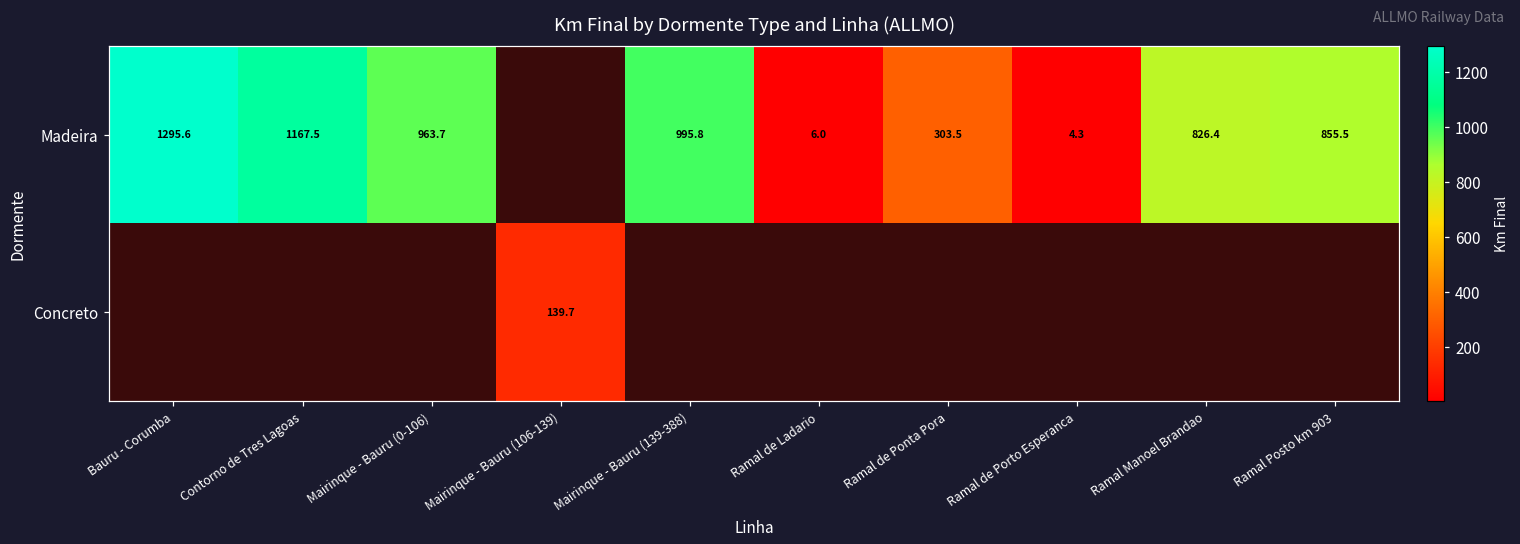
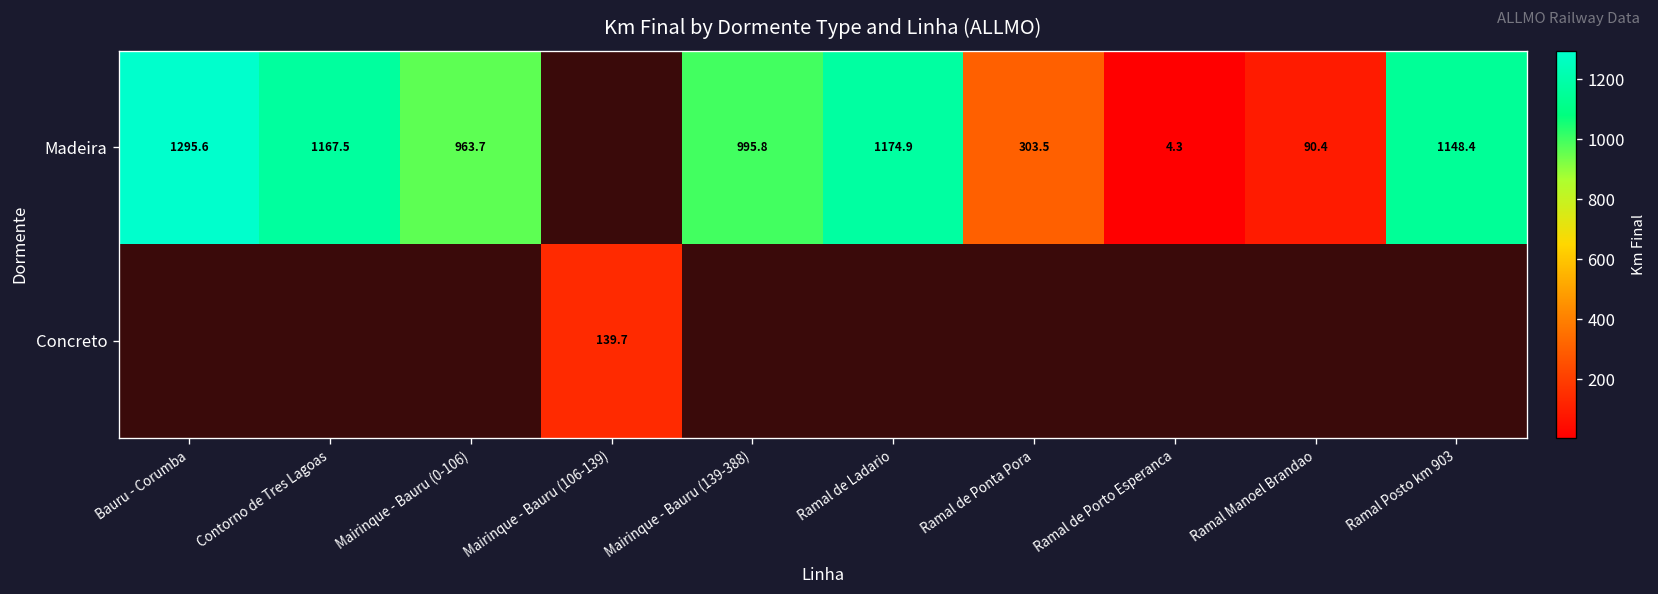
Madeira, Ramal de Ladario: 6.0 -> 1174.9
Madeira, Ramal Manoel Brandao: 826.4 -> 90.4
Madeira, Ramal Posto km 903: 855.5 -> 1148.4
